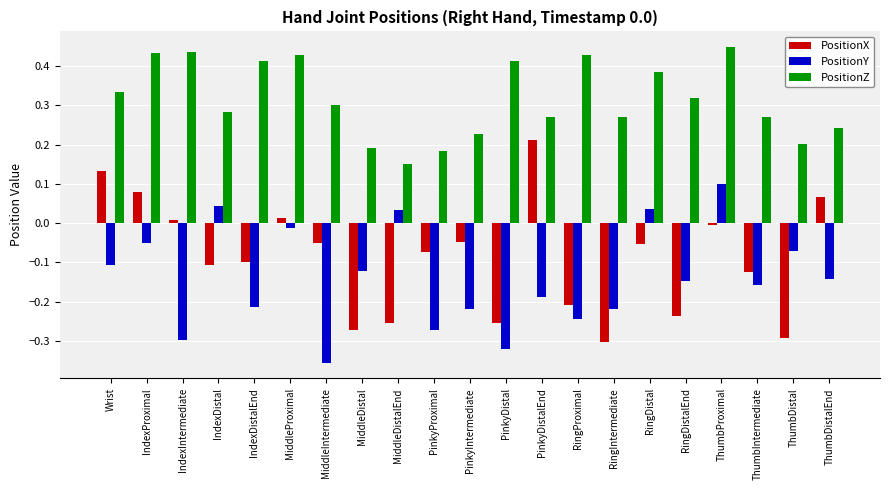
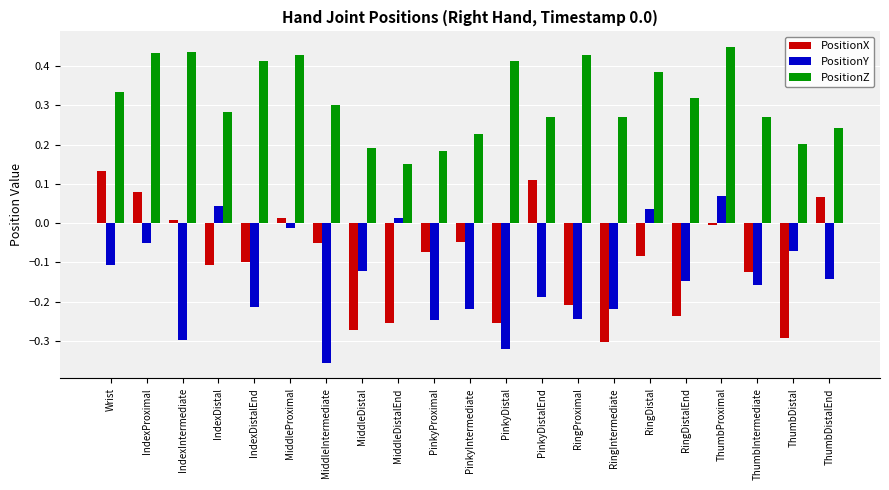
PositionY, MiddleDistalEnd: 0.03 -> 0.01
PositionY, PinkyProximal: -0.27 -> -0.25
PositionX, PinkyDistalEnd: 0.21 -> 0.11
PositionX, RingDistal: -0.05 -> -0.08
PositionY, ThumbProximal: 0.10 -> 0.07
